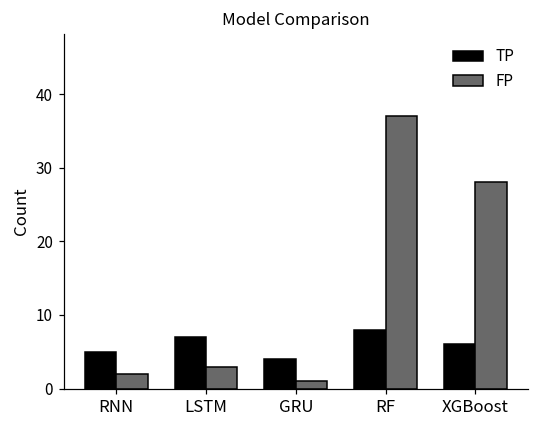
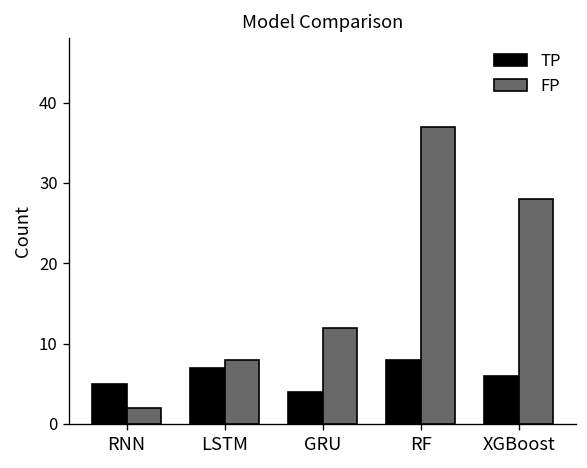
FP, LSTM: 3 -> 8
FP, GRU: 1 -> 12
